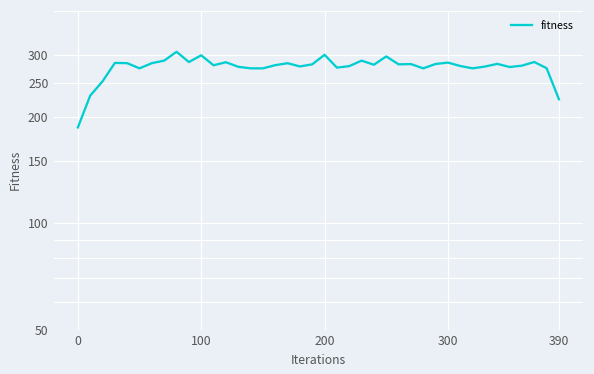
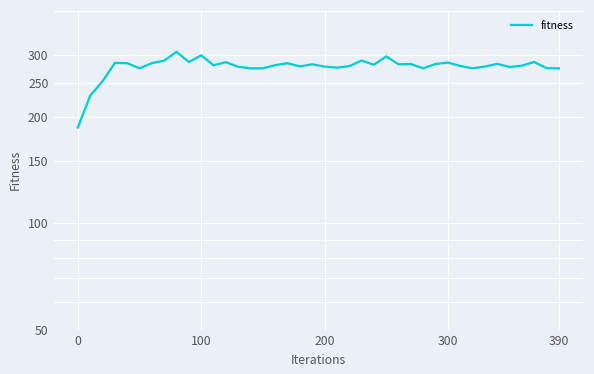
200: 300 -> 280
390: 220 -> 280
